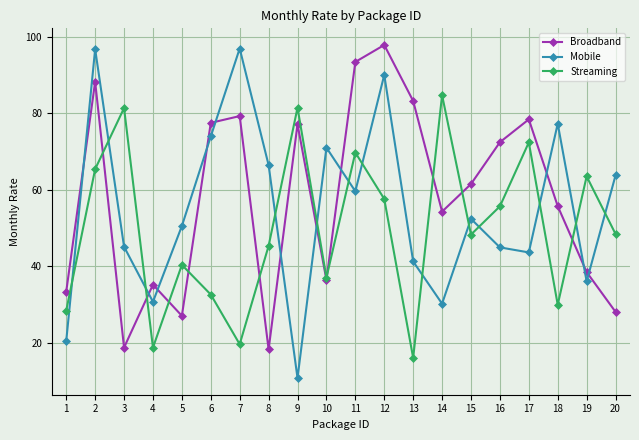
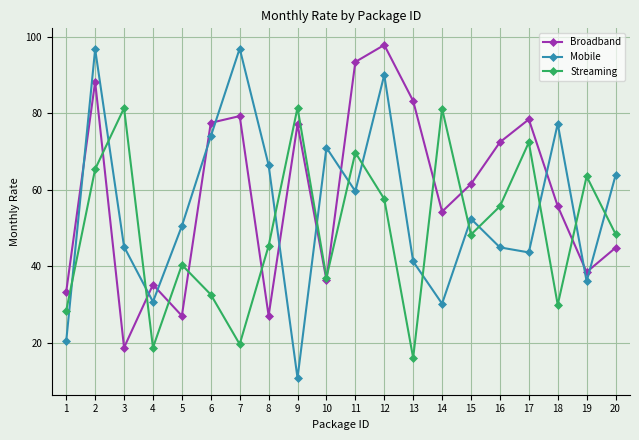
Broadband, 8: 18 -> 27
Streaming, 14: 85 -> 81
Broadband, 20: 28 -> 45
